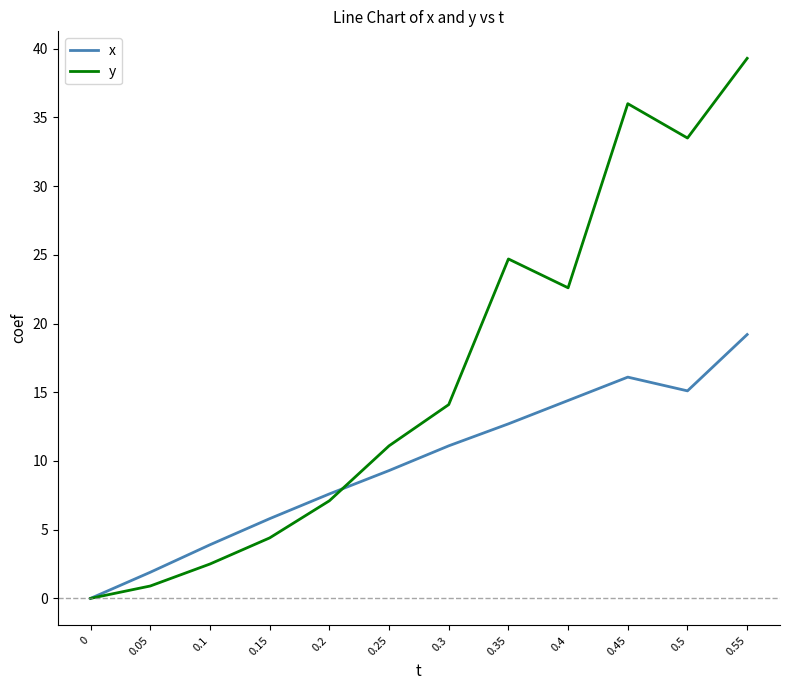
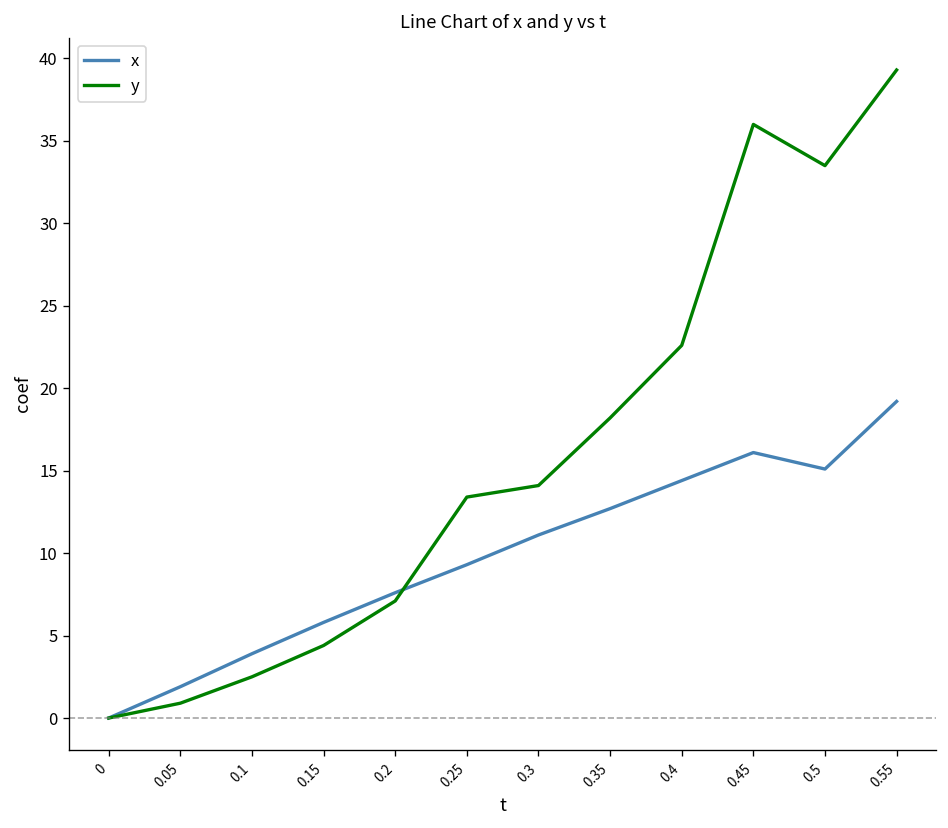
y, 0.25: 11.1 -> 13.4
y, 0.35: 24.7 -> 18.2
